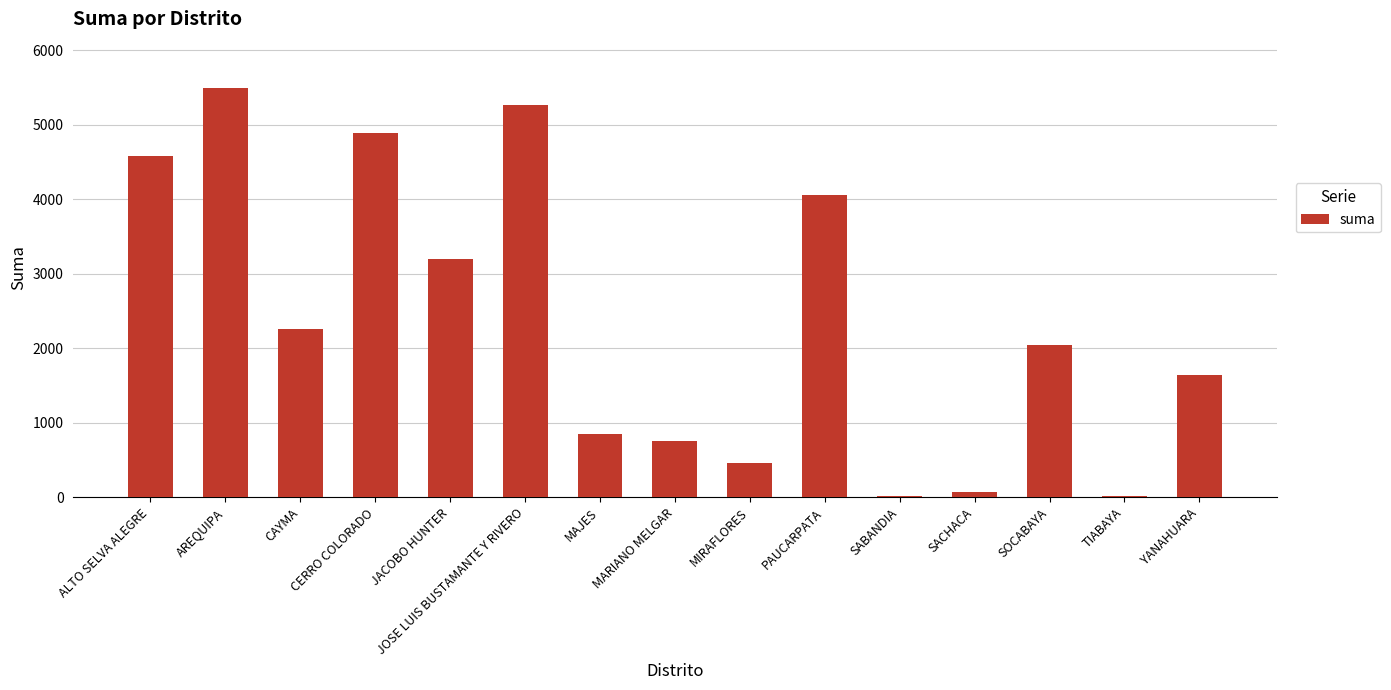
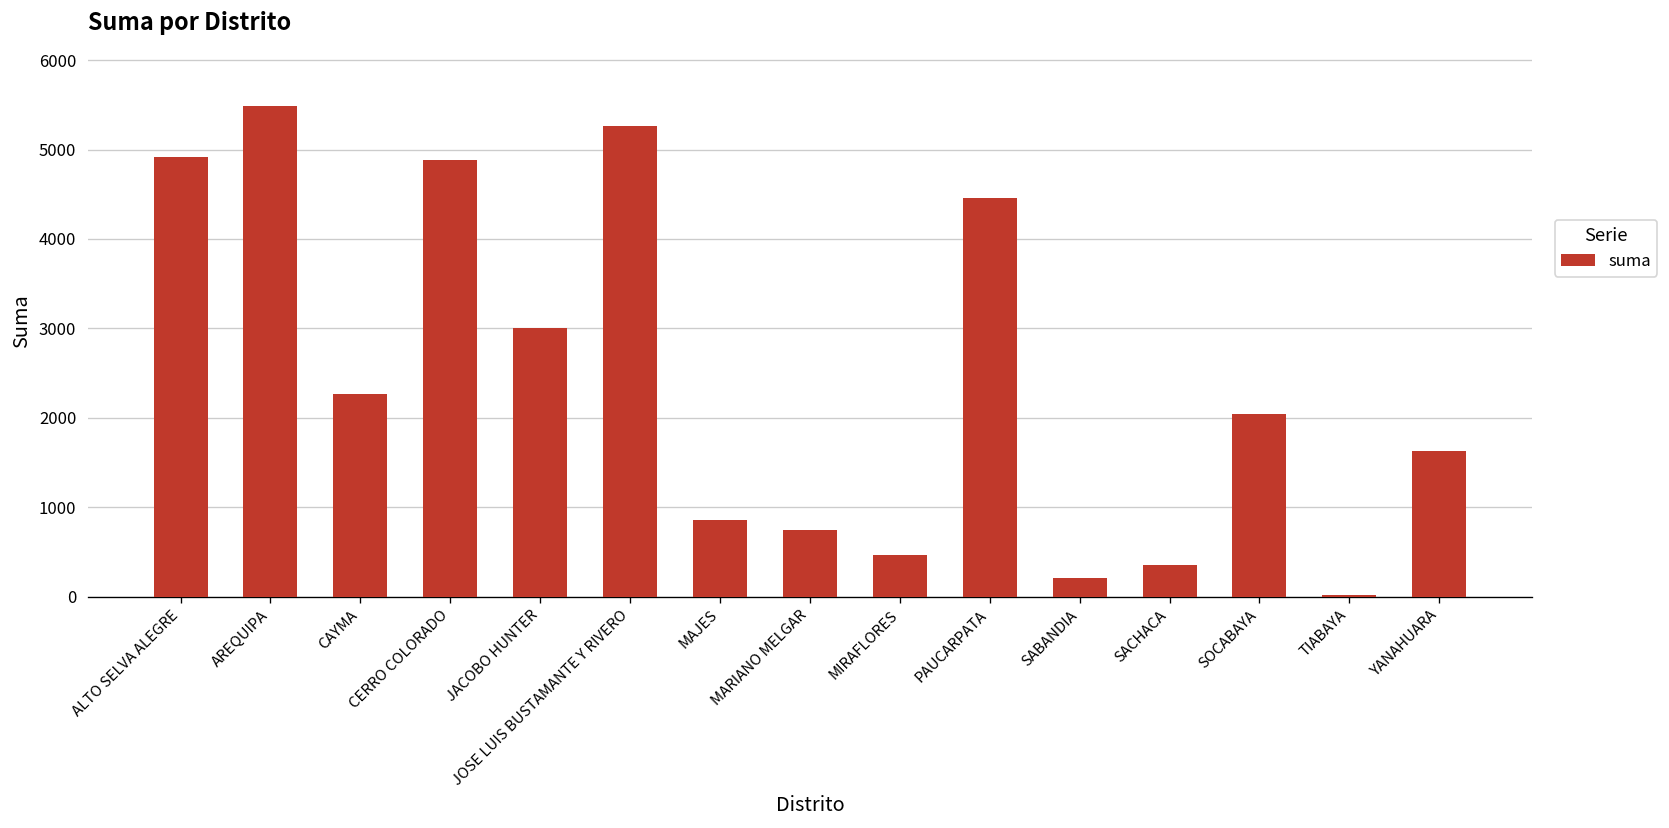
ALTO SELVA ALEGRE: 4600 -> 4900
JACOBO HUNTER: 3200 -> 3000
PAUCARPATA: 4100 -> 4500
SABANDIA: 0 -> 200
SACHACA: 100 -> 400
